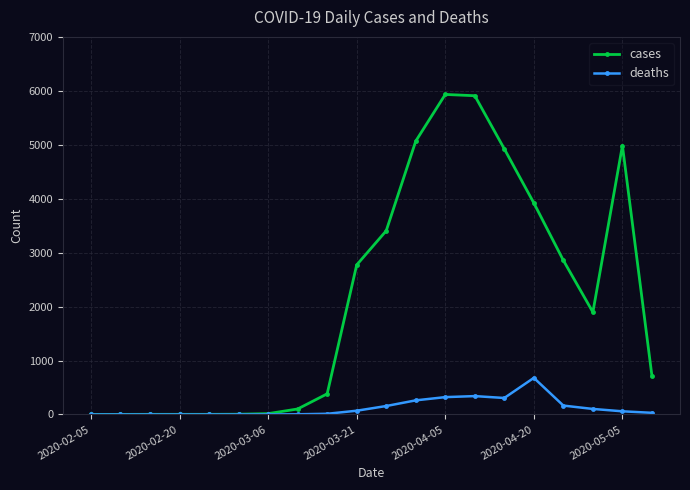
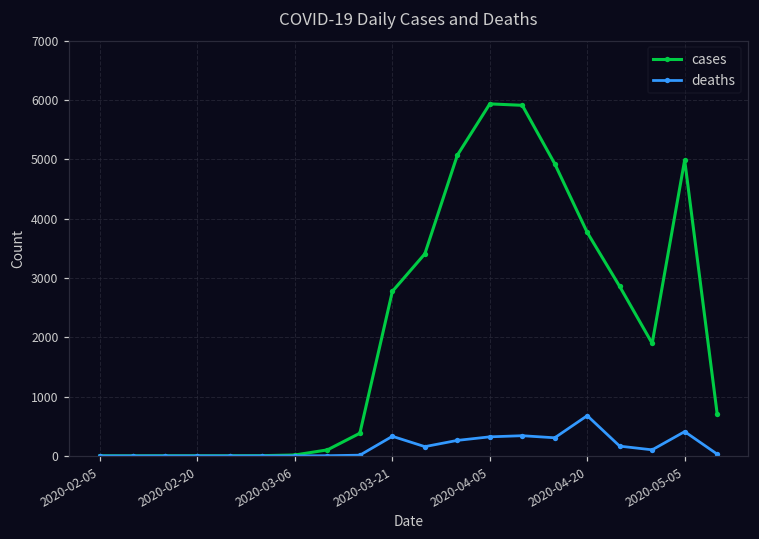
deaths, 2020-03-21: 100 -> 300
cases, 2020-04-20: 3900 -> 3800
deaths, 2020-05-05: 100 -> 400
